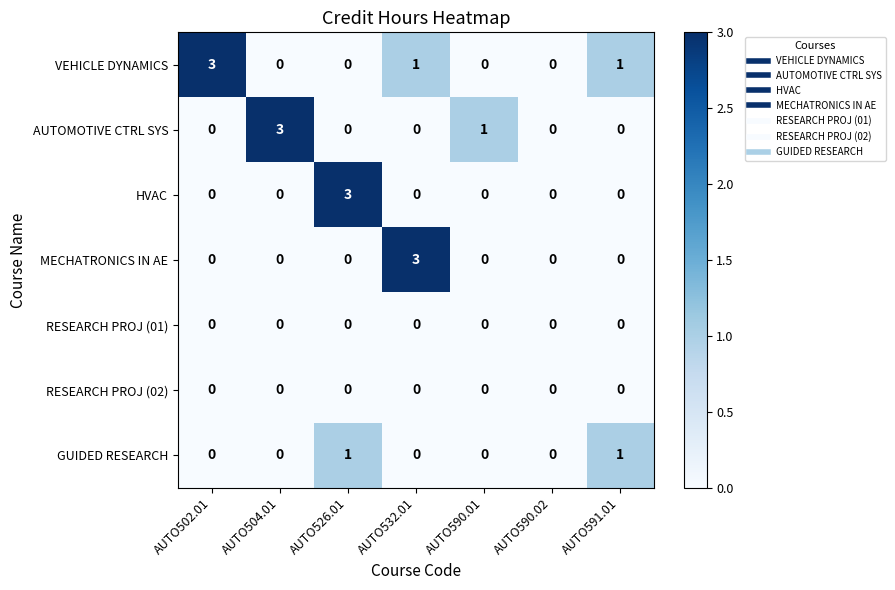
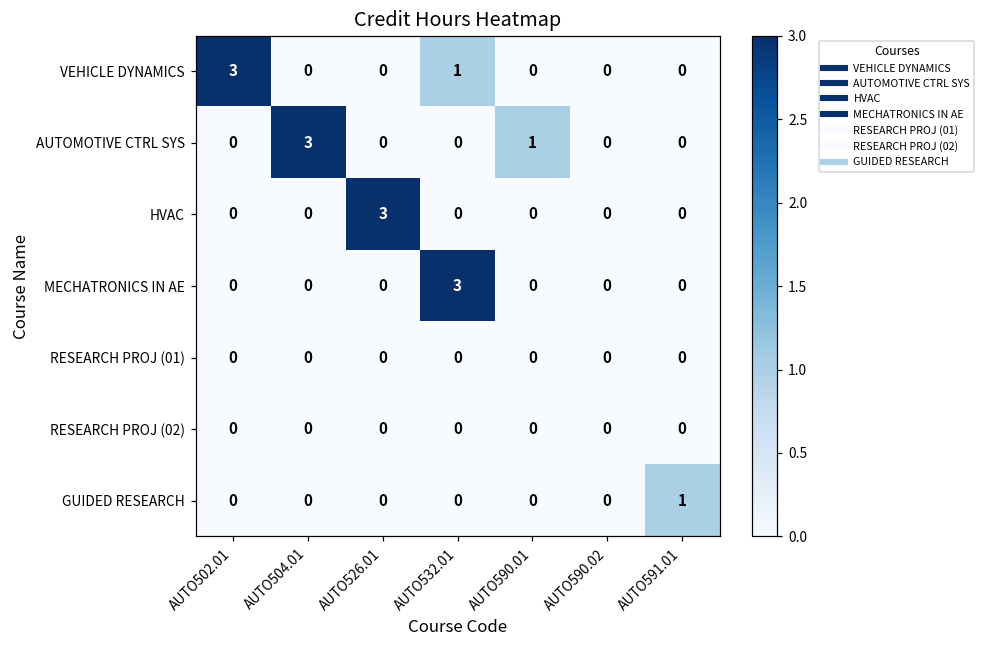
VEHICLE DYNAMICS, AUTO591.01: 1 -> 0
GUIDED RESEARCH, AUTO526.01: 1 -> 0
